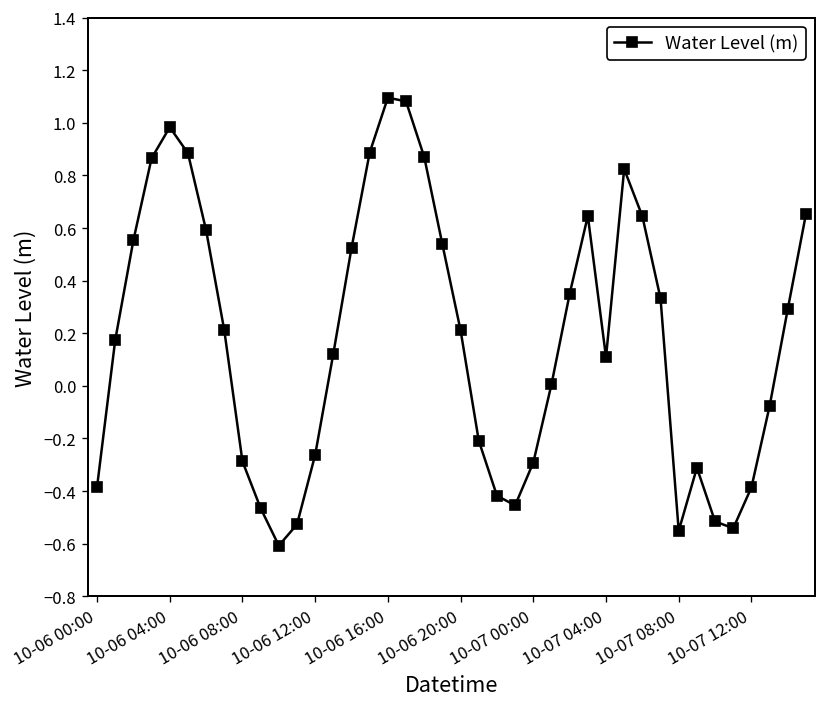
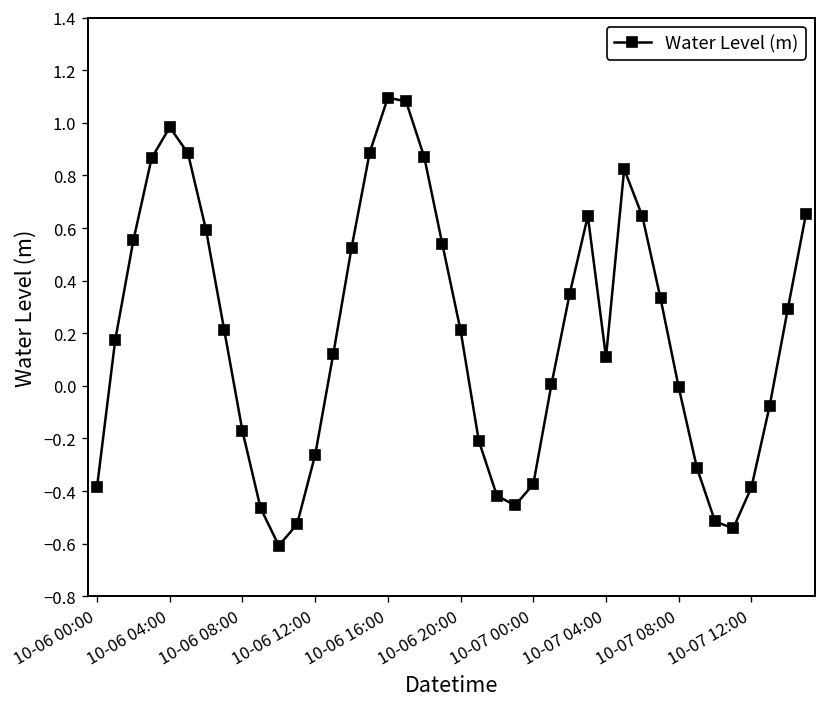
10-06 08:00: -0.29 -> -0.17
10-07 00:00: -0.29 -> -0.37
10-07 08:00: -0.55 -> -0.01
